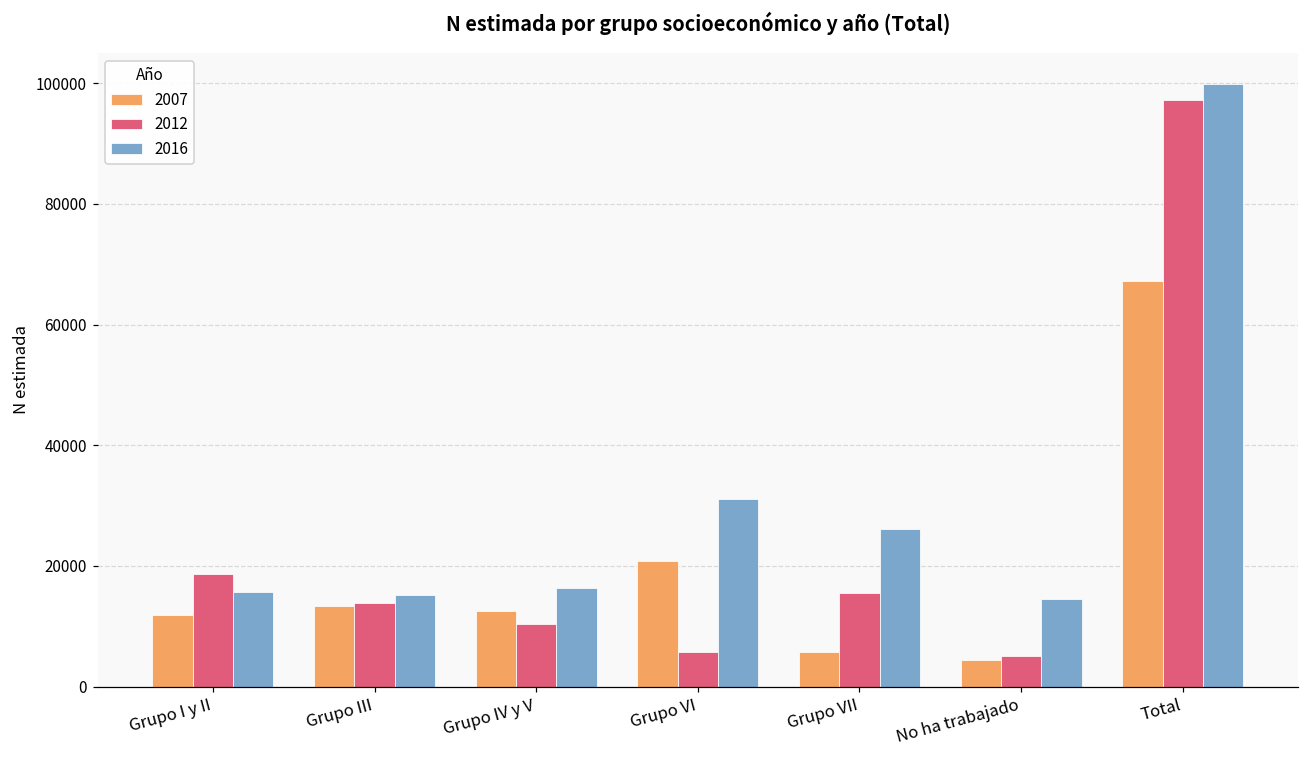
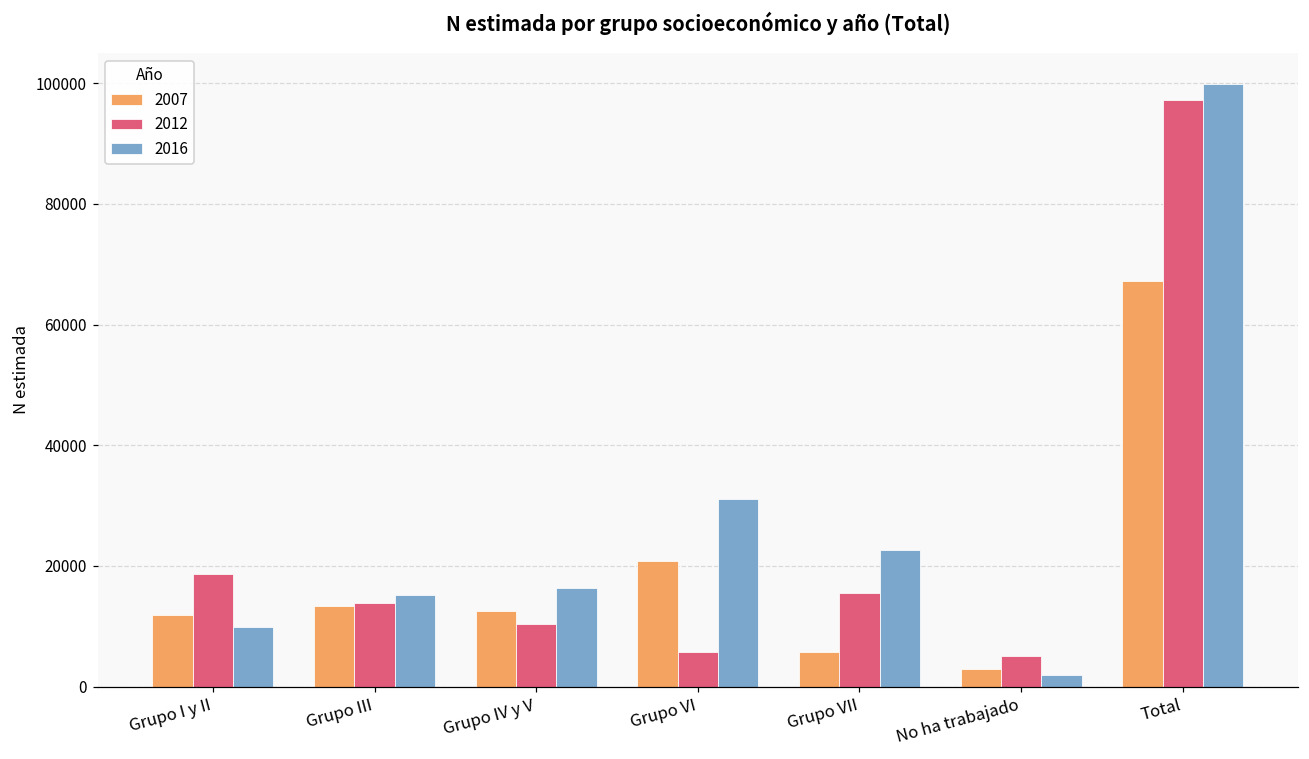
2016, Grupo I y II: 16000 -> 10000
2016, Grupo VII: 26000 -> 23000
2007, No ha trabajado: 4000 -> 3000
2016, No ha trabajado: 15000 -> 2000
